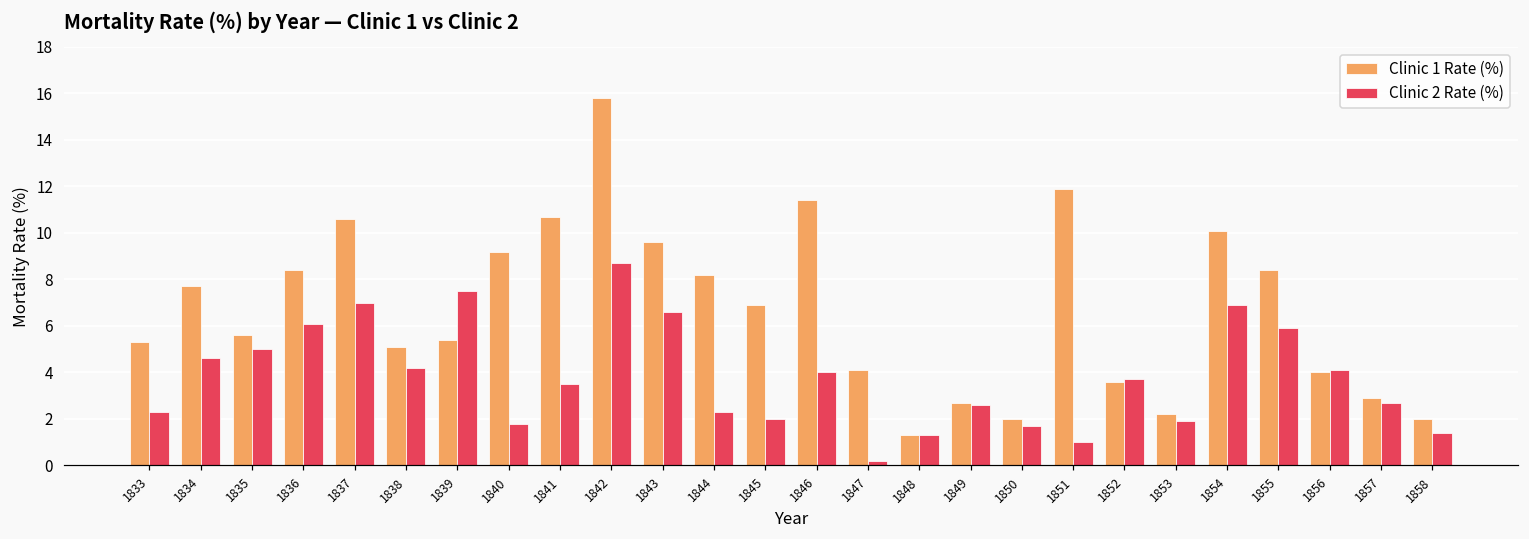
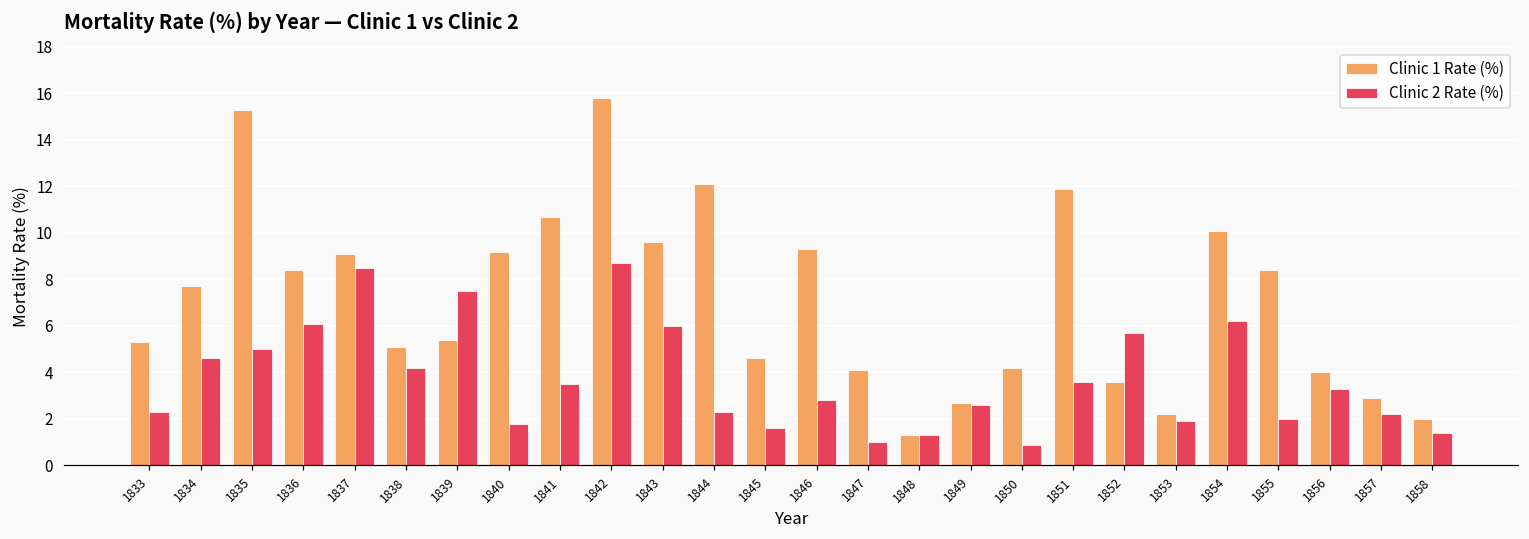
Clinic 1 Rate (%), 1835: 5.6 -> 15.3
Clinic 1 Rate (%), 1837: 10.6 -> 9.1
Clinic 2 Rate (%), 1837: 7.0 -> 8.5
Clinic 2 Rate (%), 1843: 6.6 -> 6.0
Clinic 1 Rate (%), 1844: 8.2 -> 12.1
Clinic 1 Rate (%), 1845: 6.9 -> 4.6
Clinic 2 Rate (%), 1845: 2.0 -> 1.6
Clinic 1 Rate (%), 1846: 11.4 -> 9.3
Clinic 2 Rate (%), 1846: 4.0 -> 2.8
Clinic 2 Rate (%), 1847: 0.2 -> 1.0
Clinic 1 Rate (%), 1850: 2.0 -> 4.2
Clinic 2 Rate (%), 1850: 1.7 -> 0.9
Clinic 2 Rate (%), 1851: 1.0 -> 3.6
Clinic 2 Rate (%), 1852: 3.7 -> 5.7
Clinic 2 Rate (%), 1854: 6.9 -> 6.2
Clinic 2 Rate (%), 1855: 5.9 -> 2.0
Clinic 2 Rate (%), 1856: 4.1 -> 3.3
Clinic 2 Rate (%), 1857: 2.7 -> 2.2
